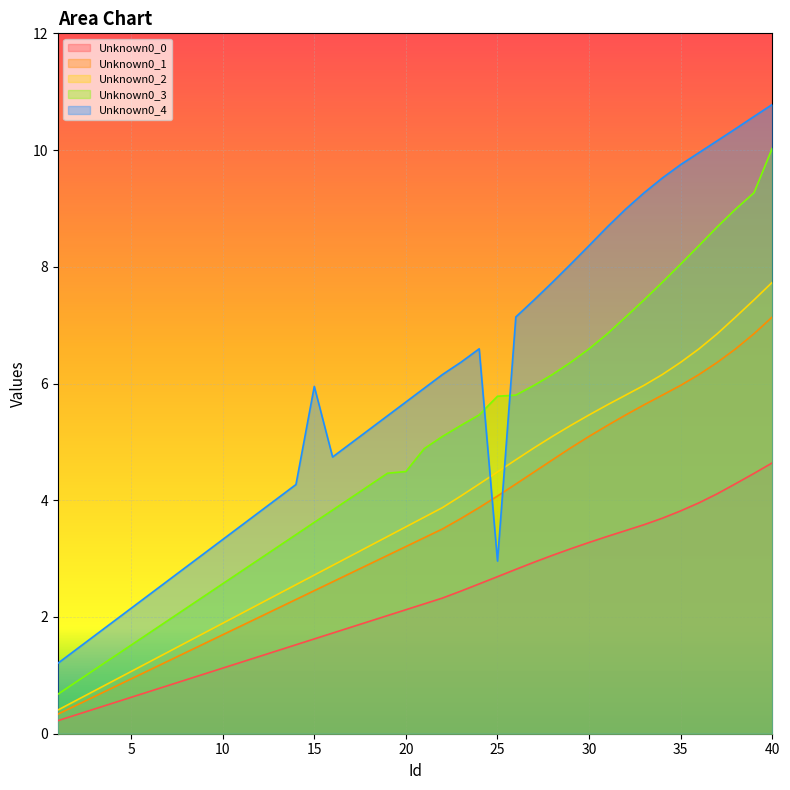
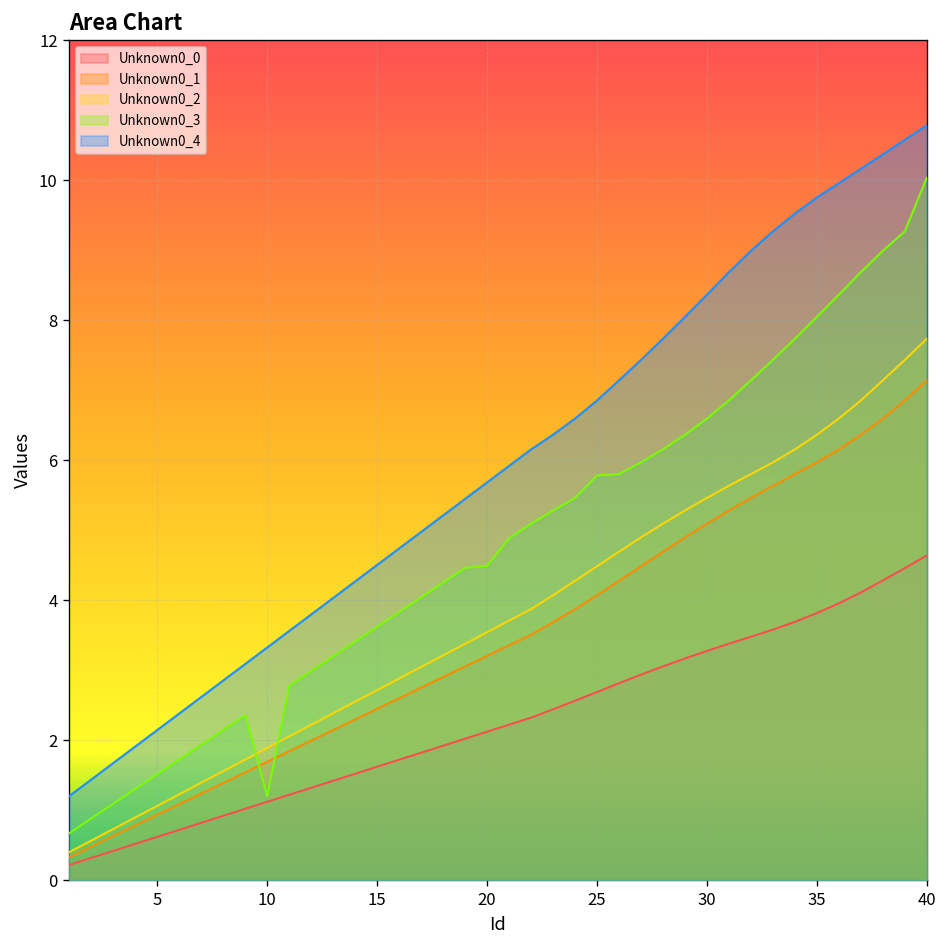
Unknown0_3, 10: 2.6 -> 1.2
Unknown0_4, 15: 6.0 -> 4.5
Unknown0_4, 25: 3.0 -> 6.9
